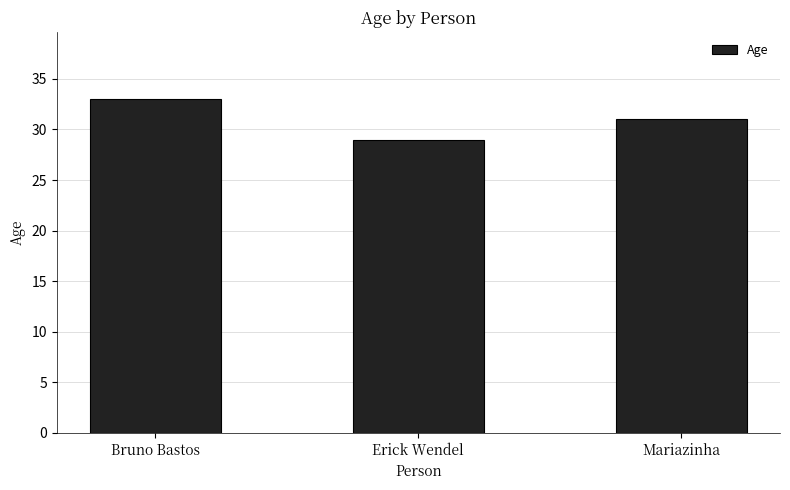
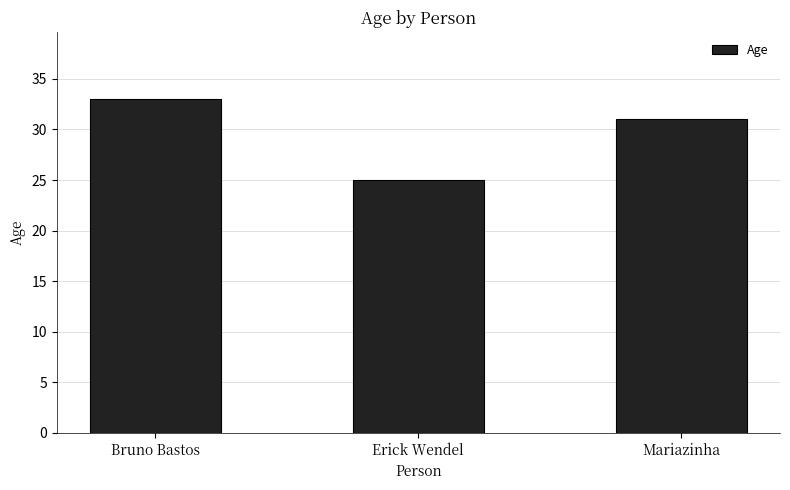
Erick Wendel: 29 -> 25
